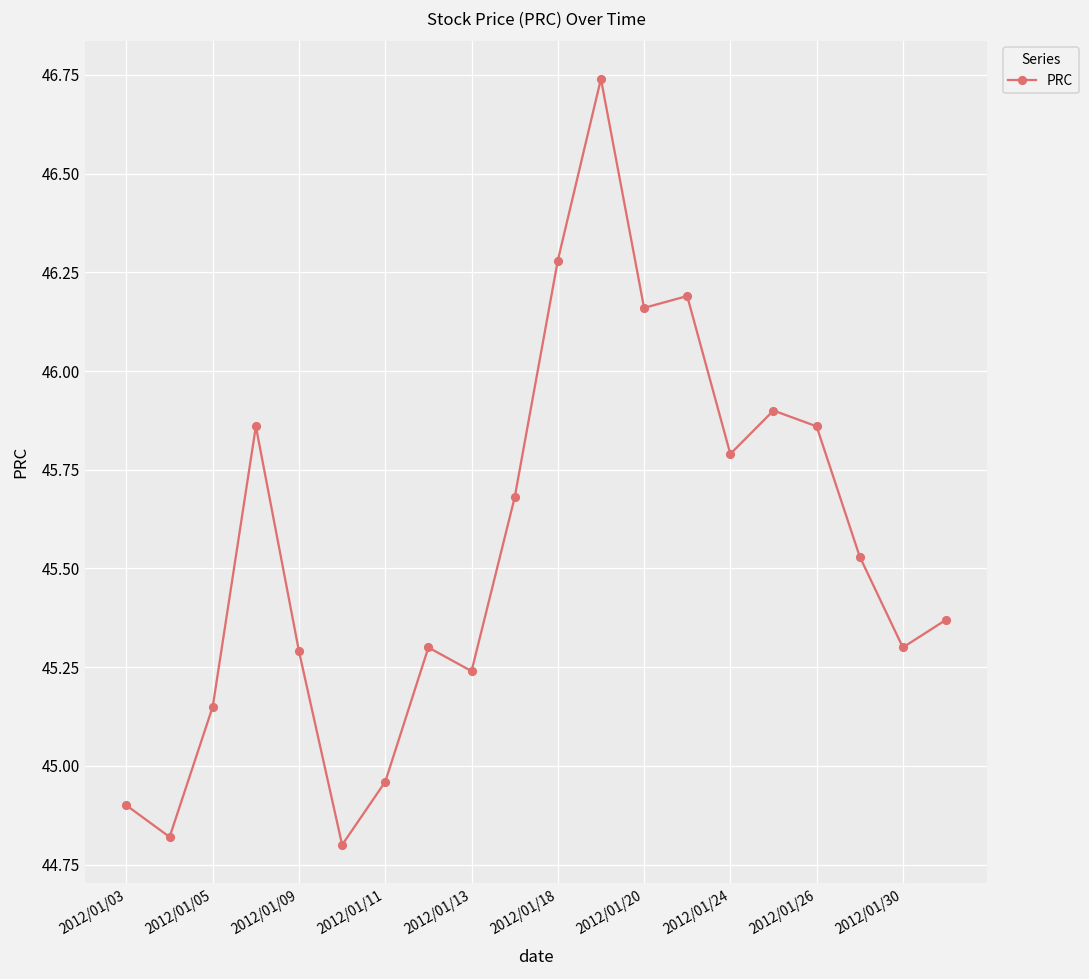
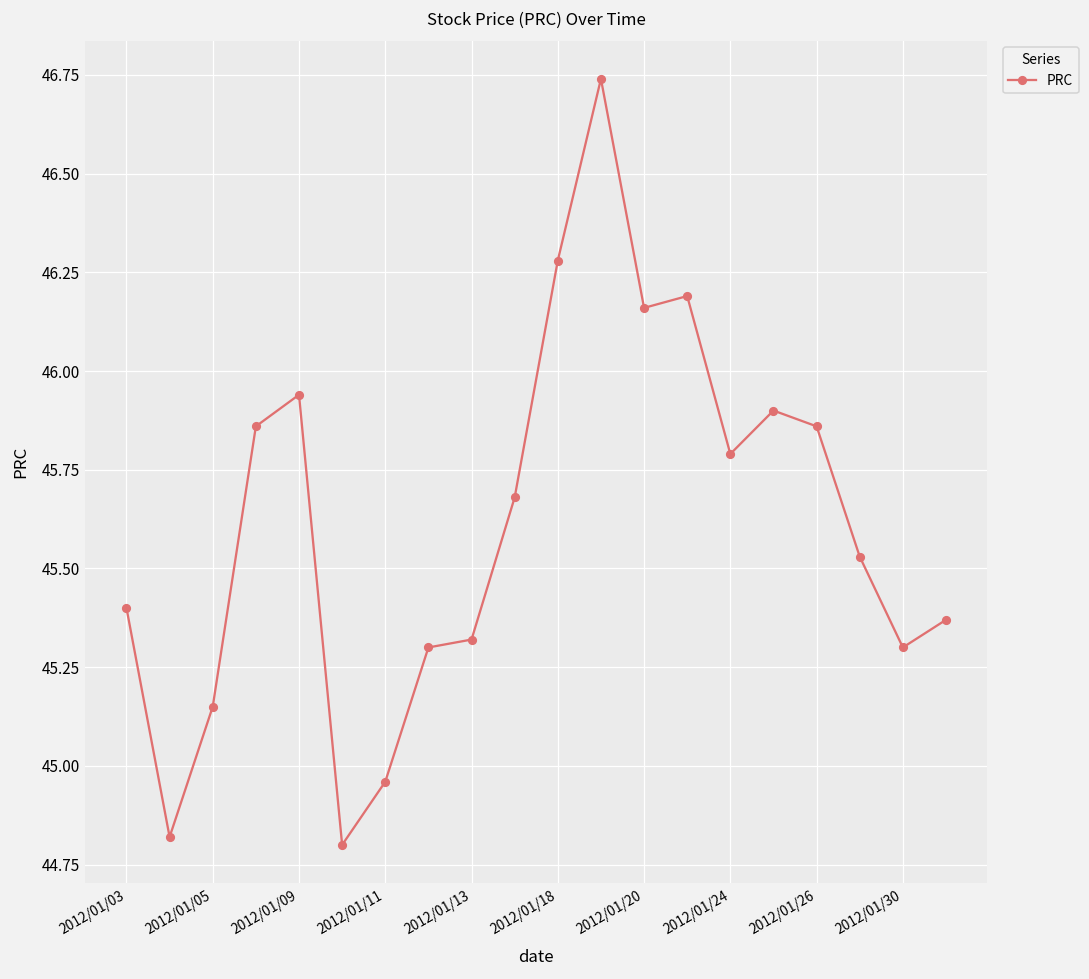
2012/01/03: 44.9 -> 45.4
2012/01/09: 45.29 -> 45.94
2012/01/13: 45.24 -> 45.32
